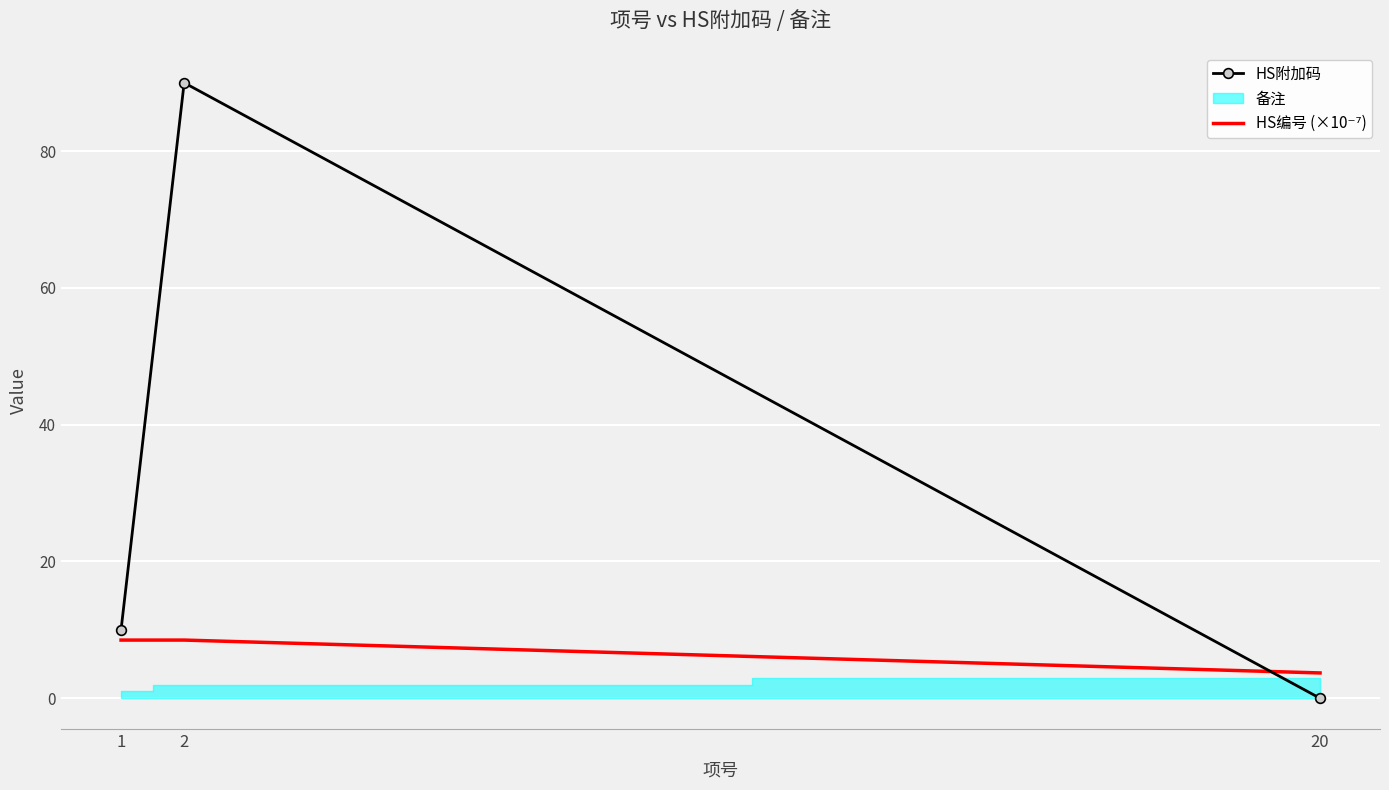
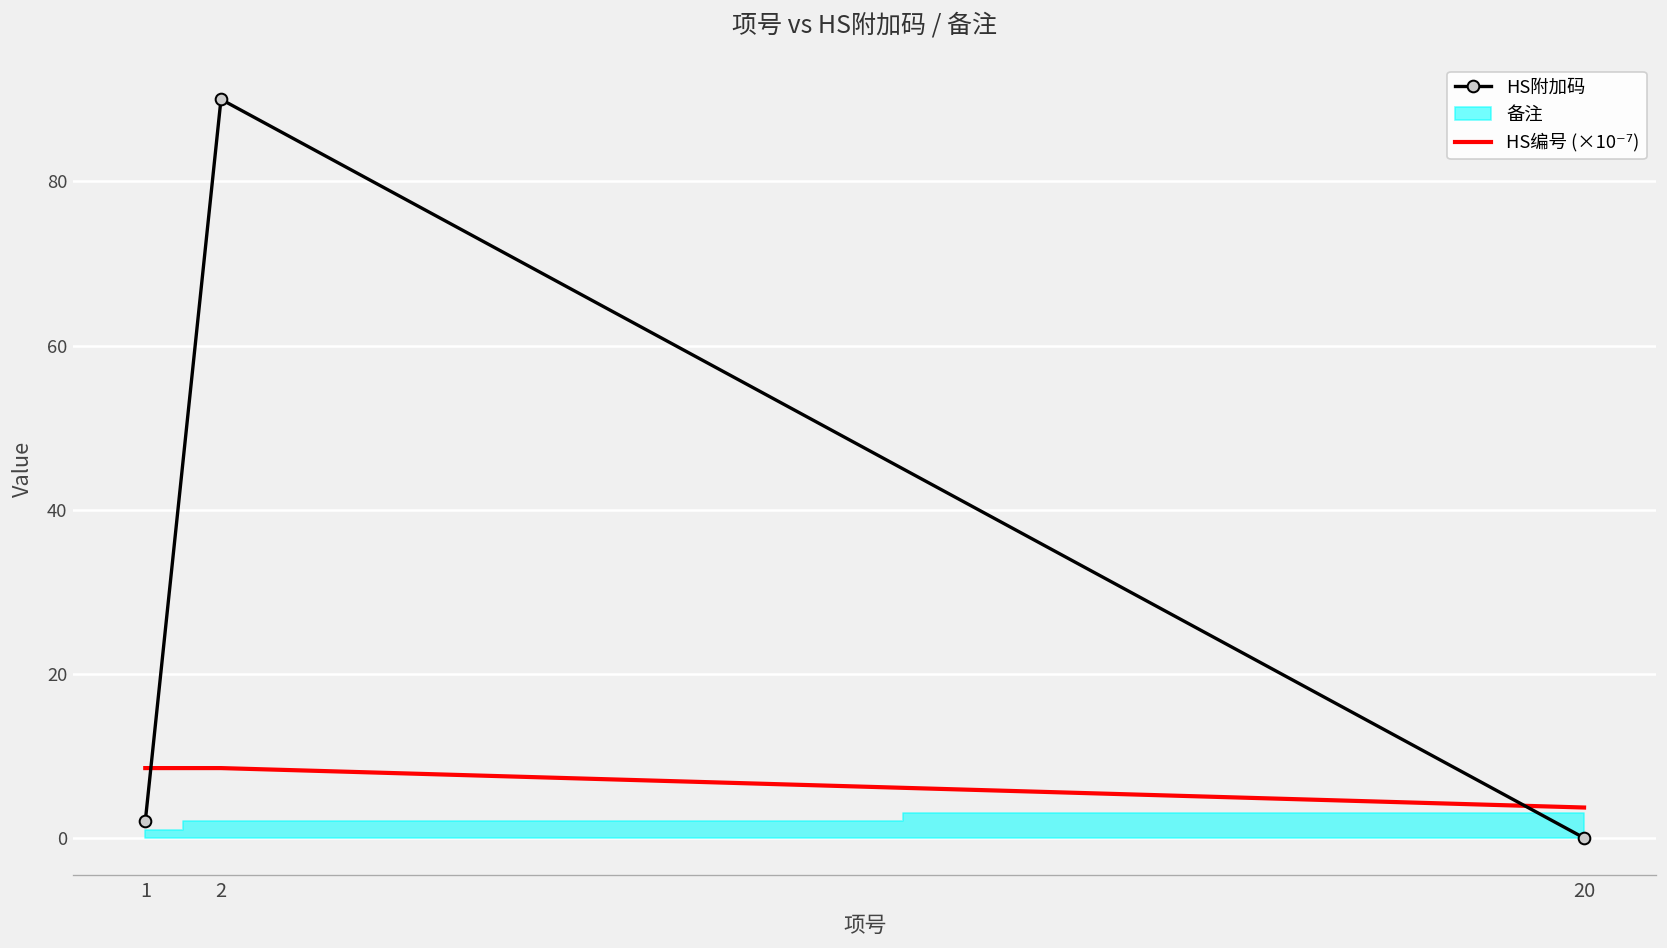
HS附加码, 1: 10 -> 2
